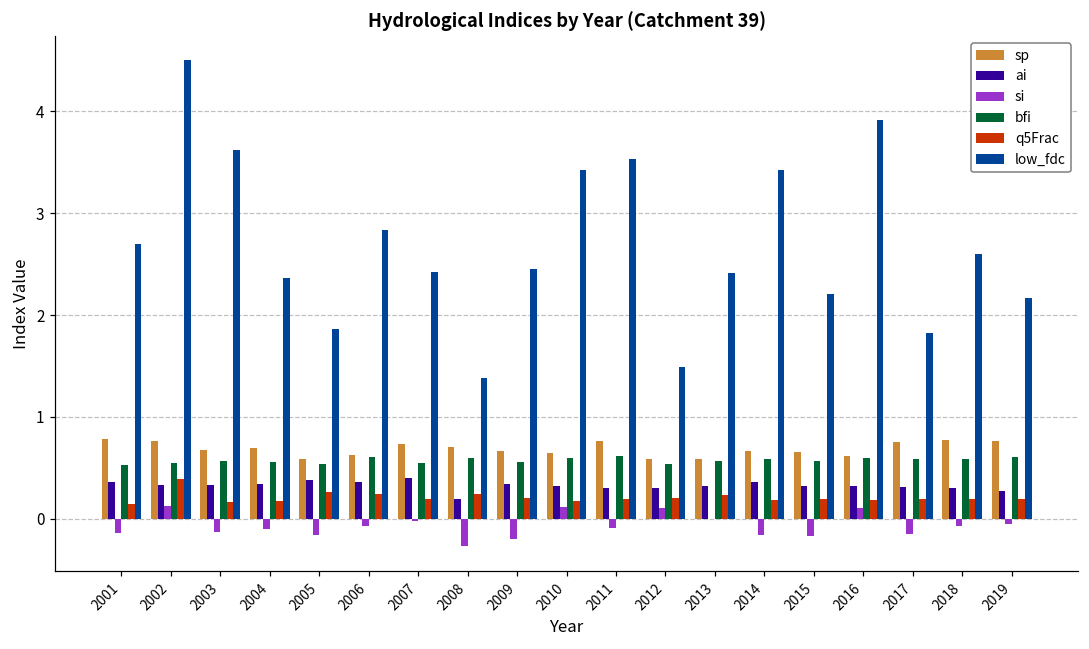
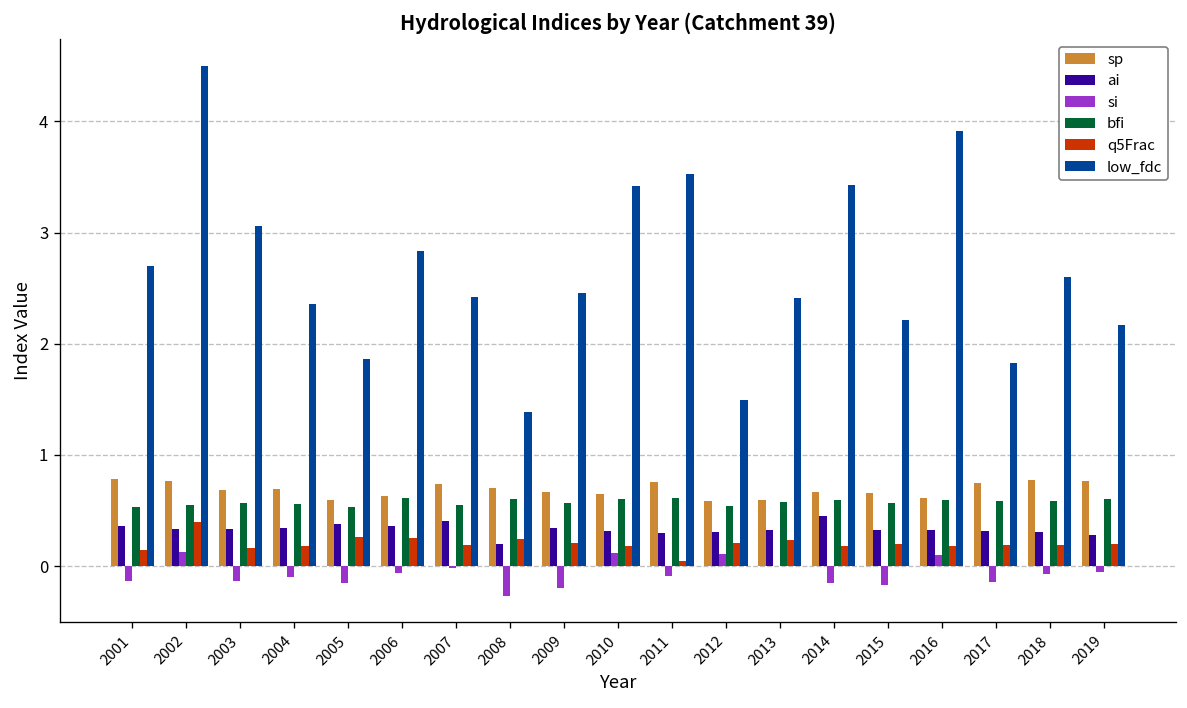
low_fdc, 2003: 3.6 -> 3.1
q5Frac, 2011: 0.2 -> 0.0
ai, 2014: 0.36 -> 0.45
